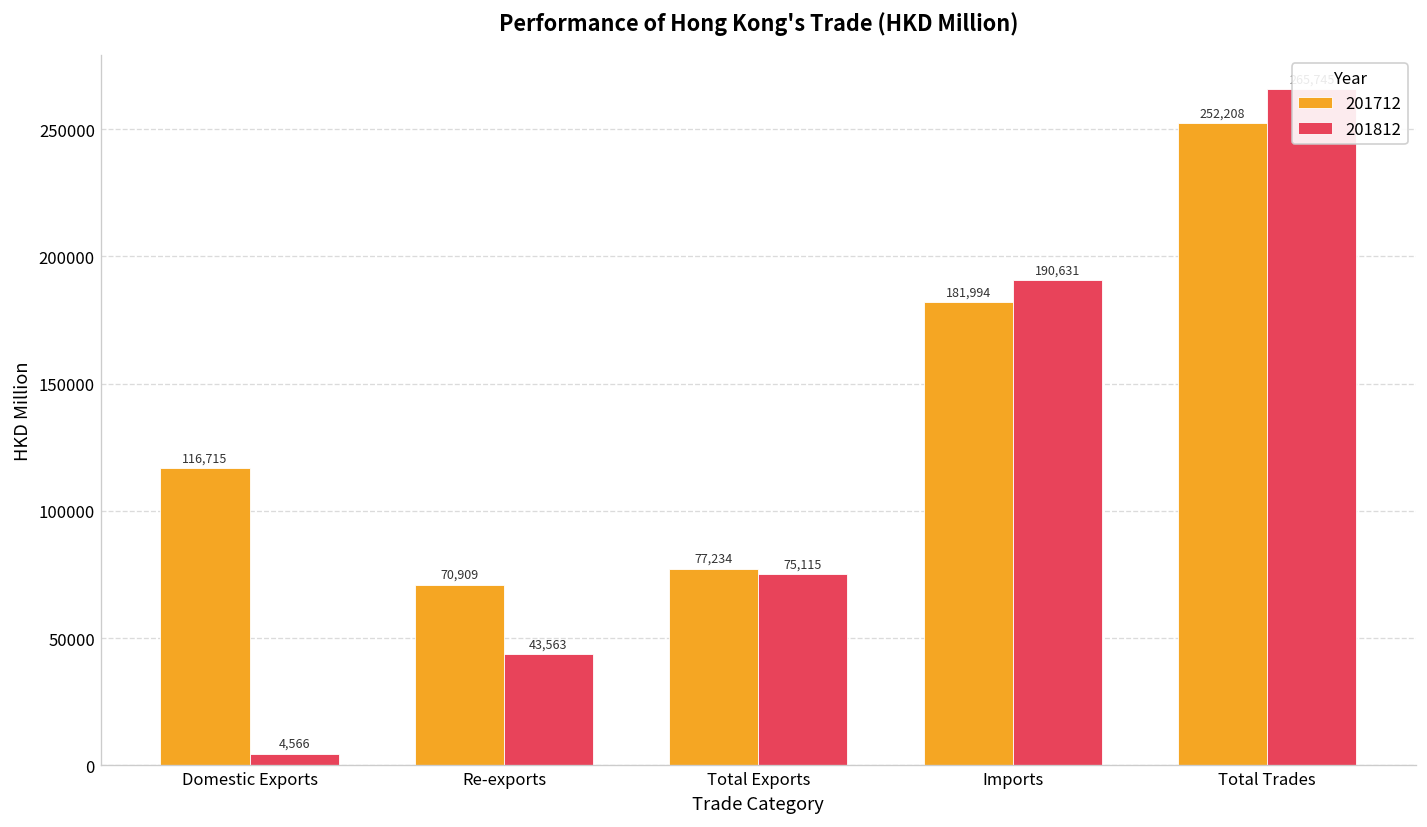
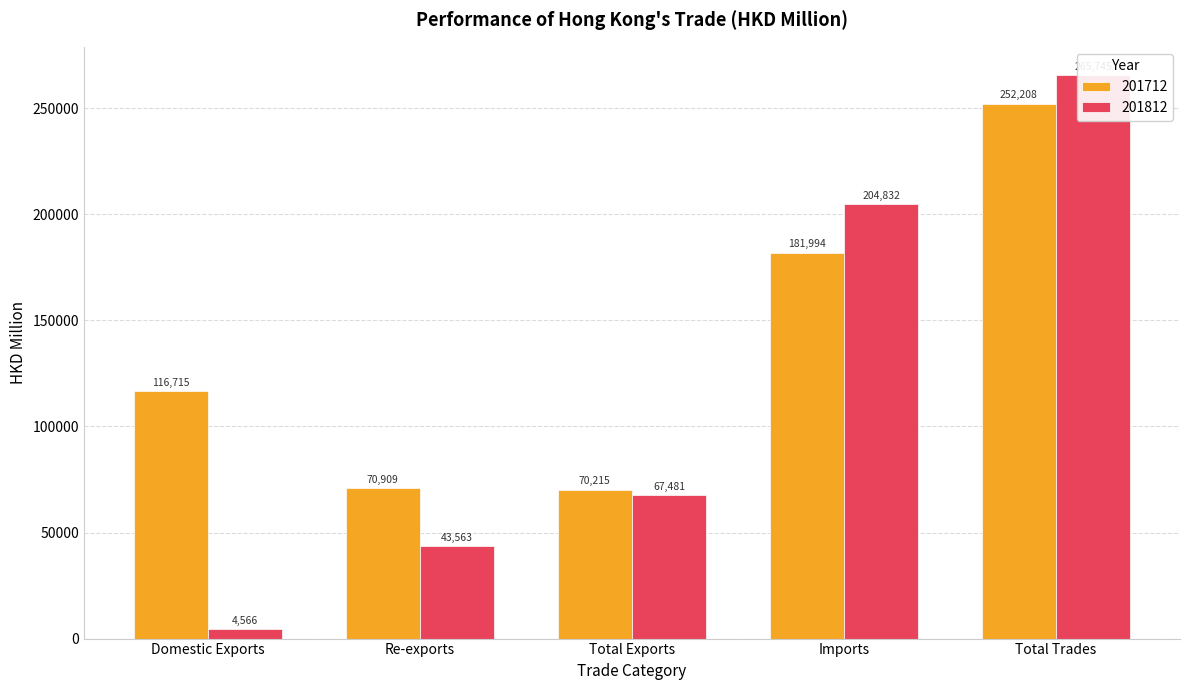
201712, Total Exports: 77,234 -> 70,215
201812, Total Exports: 75,115 -> 67,481
201812, Imports: 190,631 -> 204,832
